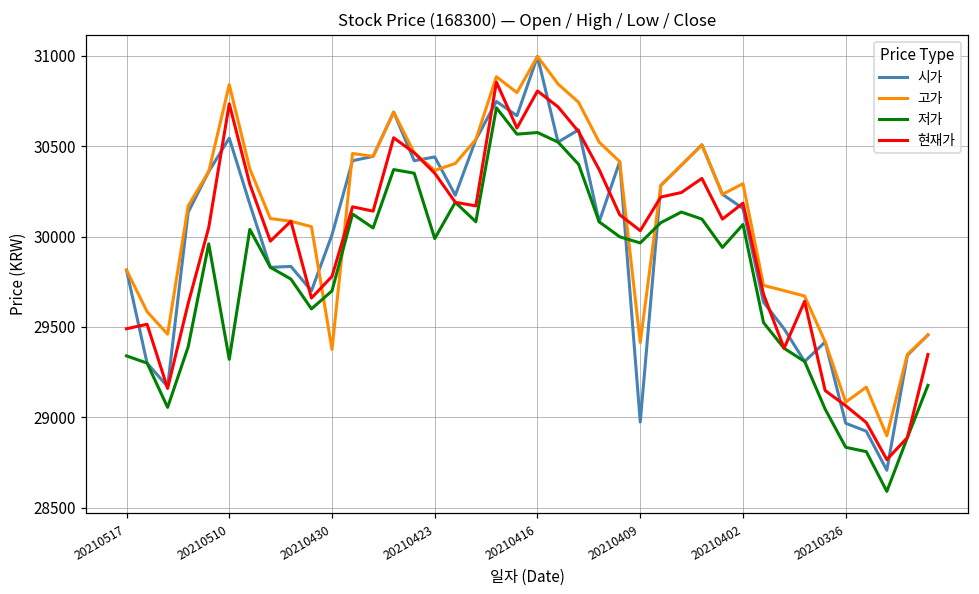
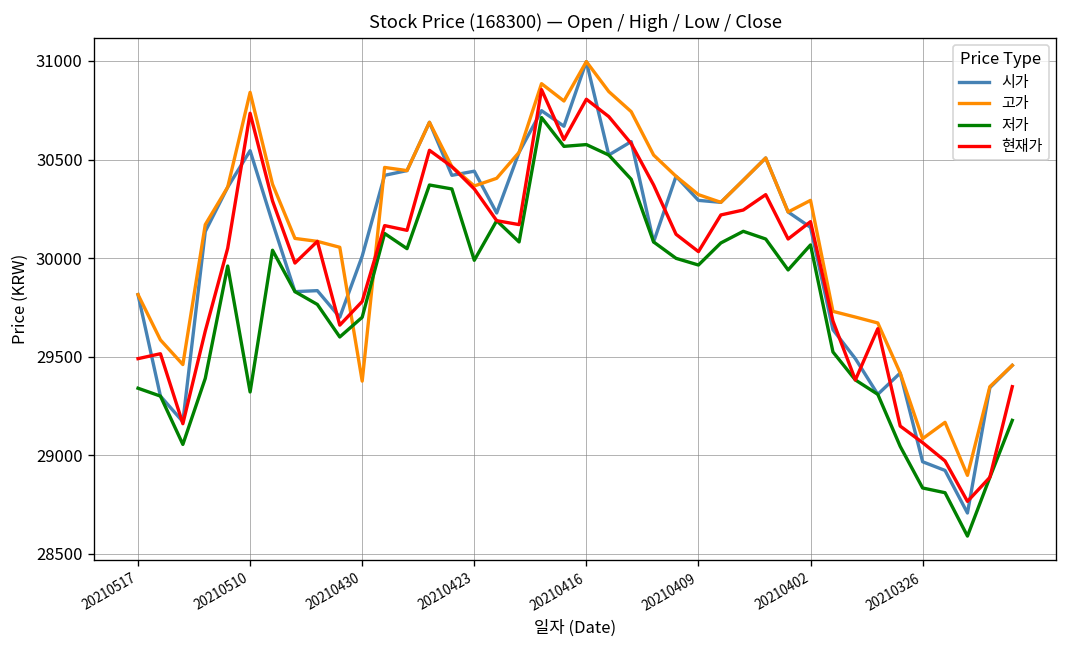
시가, 20210409: 28970 -> 30290
고가, 20210409: 29410 -> 30320
